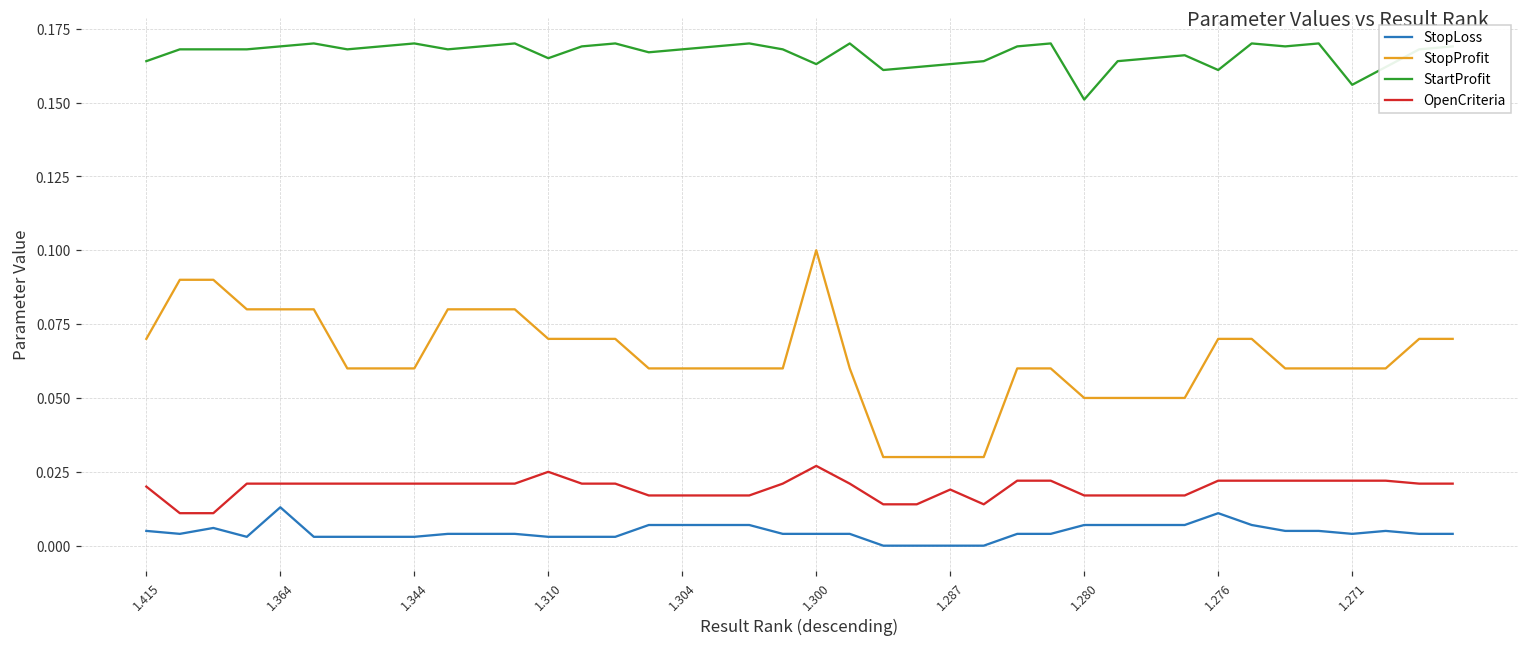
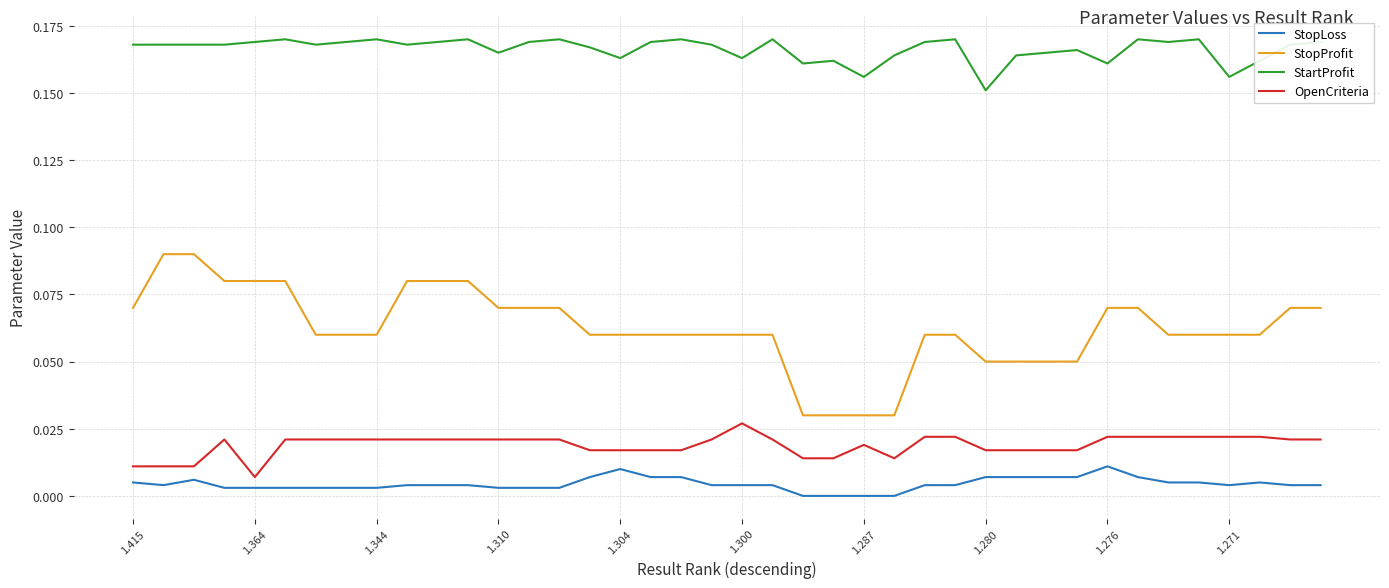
StartProfit, 1.415: 0.164 -> 0.168
OpenCriteria, 1.415: 0.020 -> 0.011
StopLoss, 1.364: 0.013 -> 0.003
OpenCriteria, 1.364: 0.021 -> 0.007
OpenCriteria, 1.310: 0.025 -> 0.021
StopLoss, 1.304: 0.007 -> 0.010
StartProfit, 1.304: 0.168 -> 0.163
StopProfit, 1.300: 0.10 -> 0.06
StartProfit, 1.287: 0.163 -> 0.156
